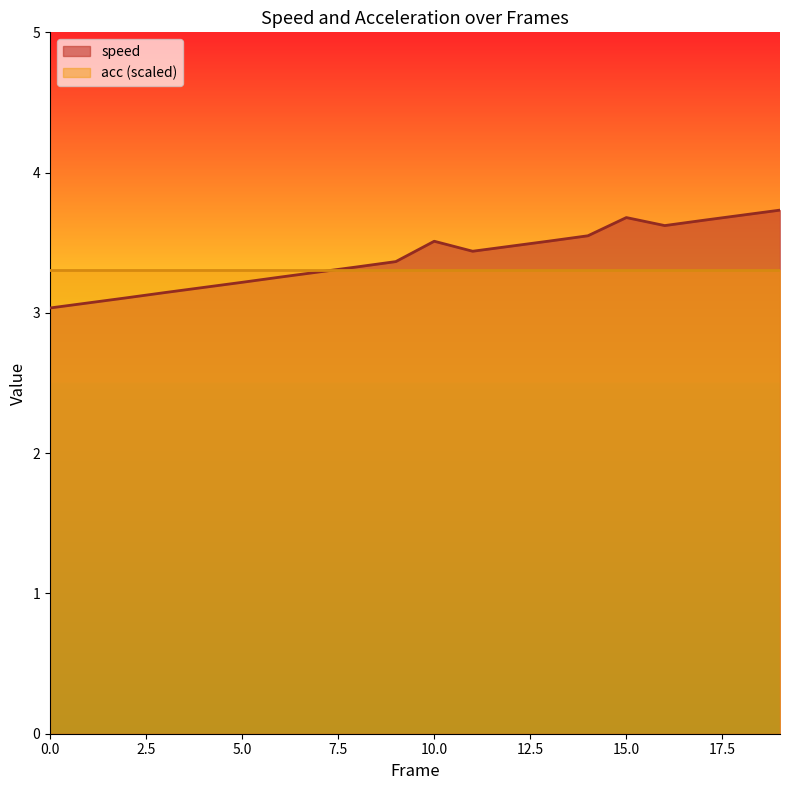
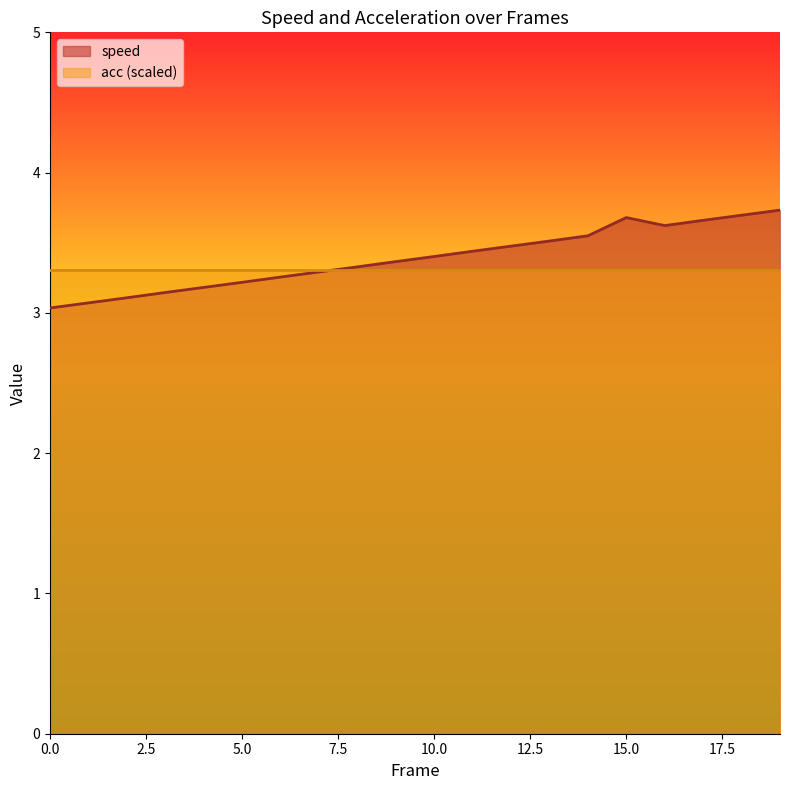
speed, 10.0: 3.51 -> 3.40
